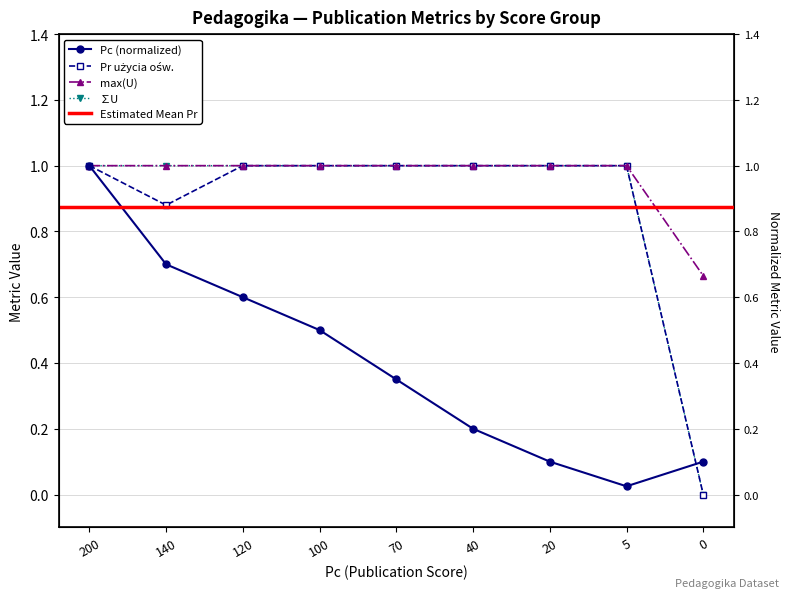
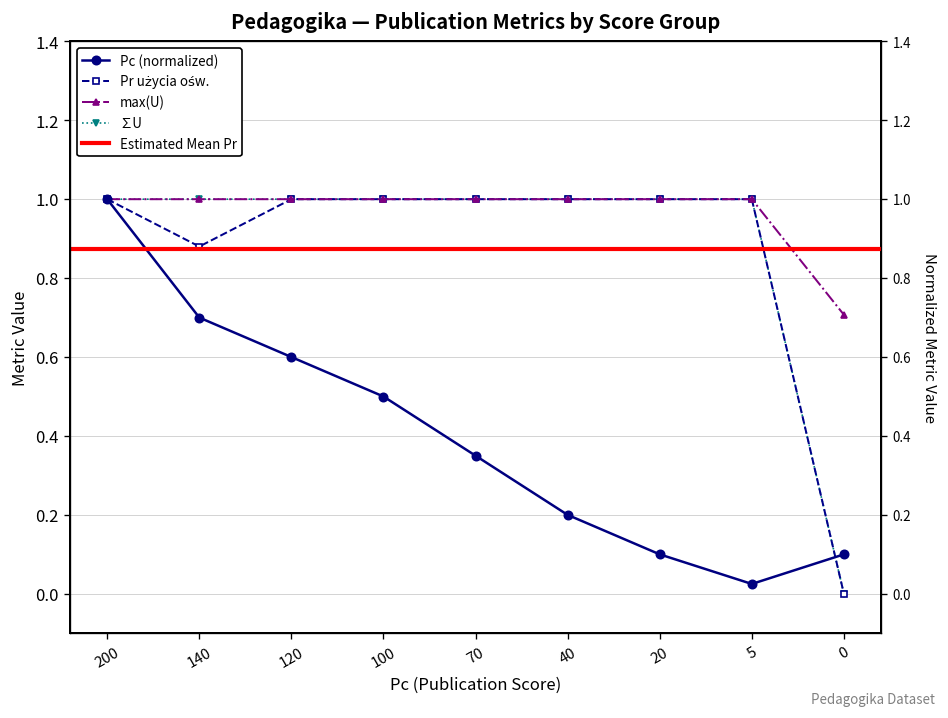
max(U), 0: 0.67 -> 0.71
